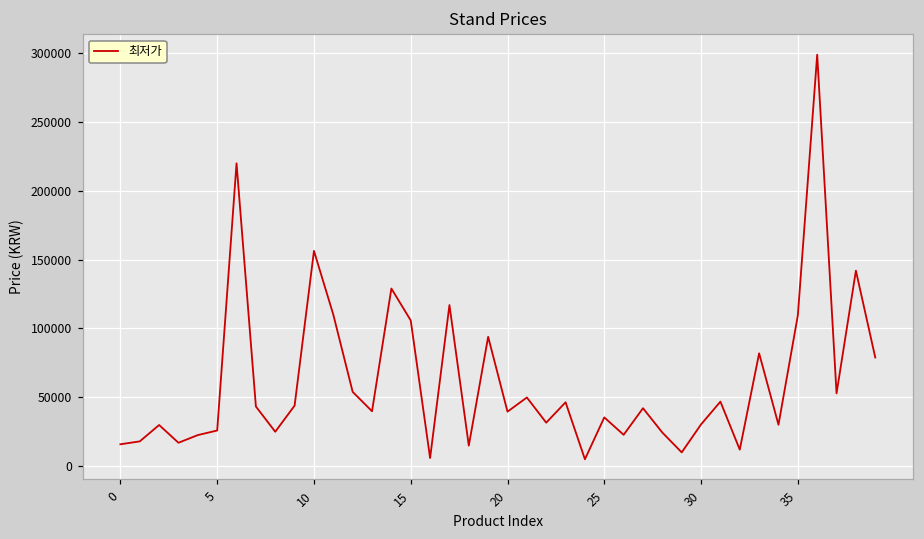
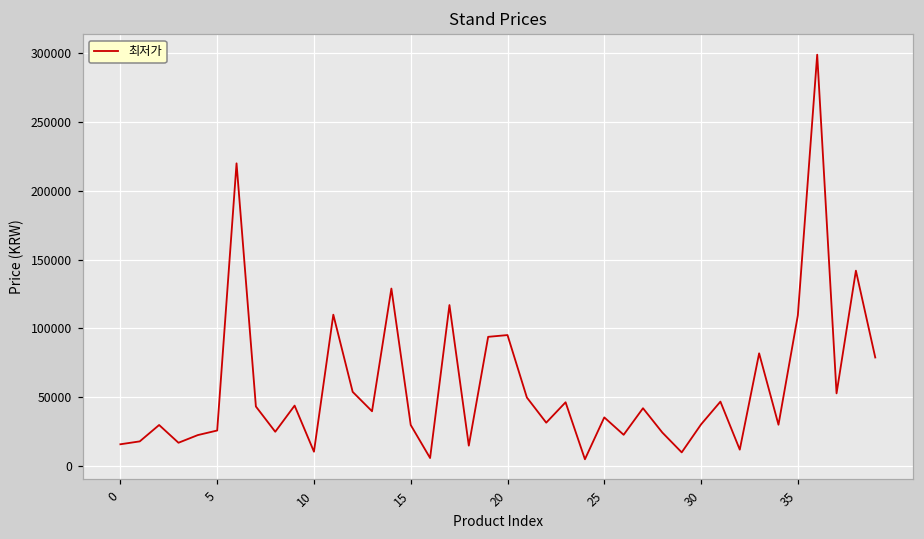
10: 156000 -> 10000
15: 106000 -> 30000
20: 40000 -> 95000
